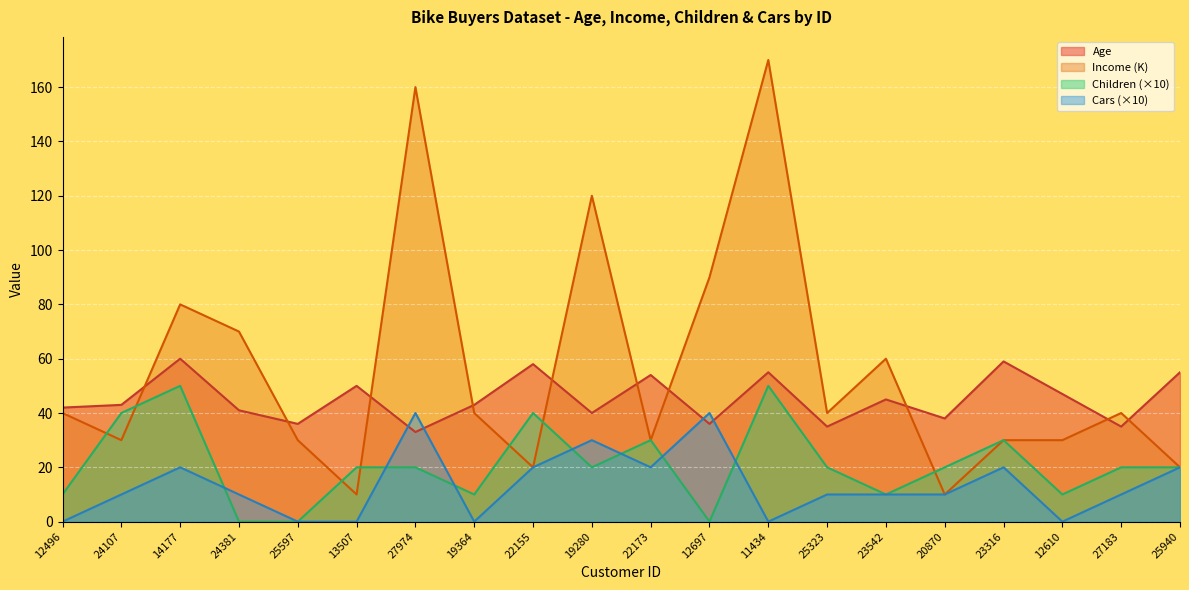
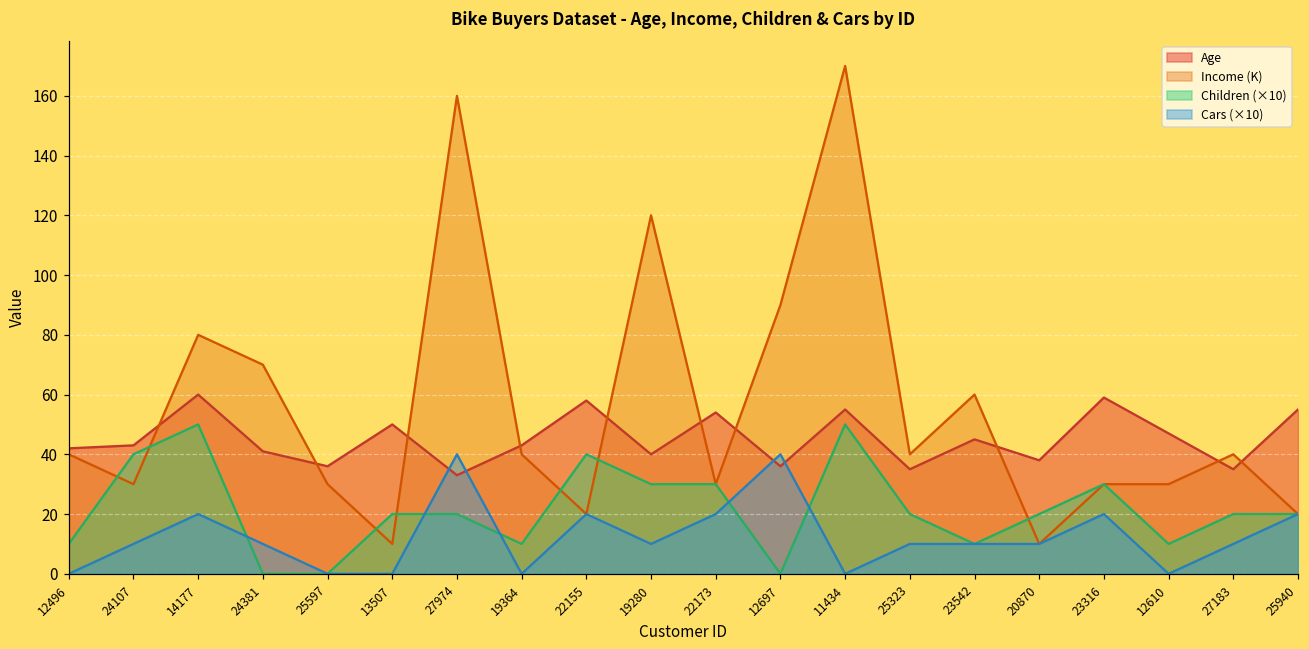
Children (×10), 19280: 20 -> 30
Cars (×10), 19280: 30 -> 10
